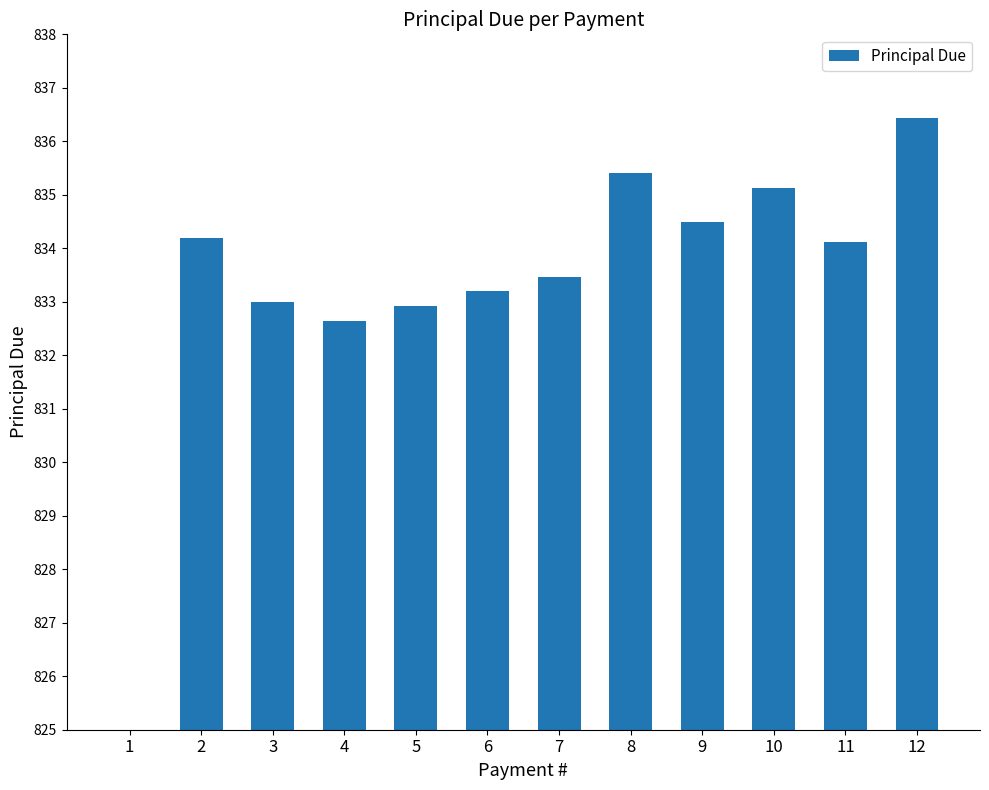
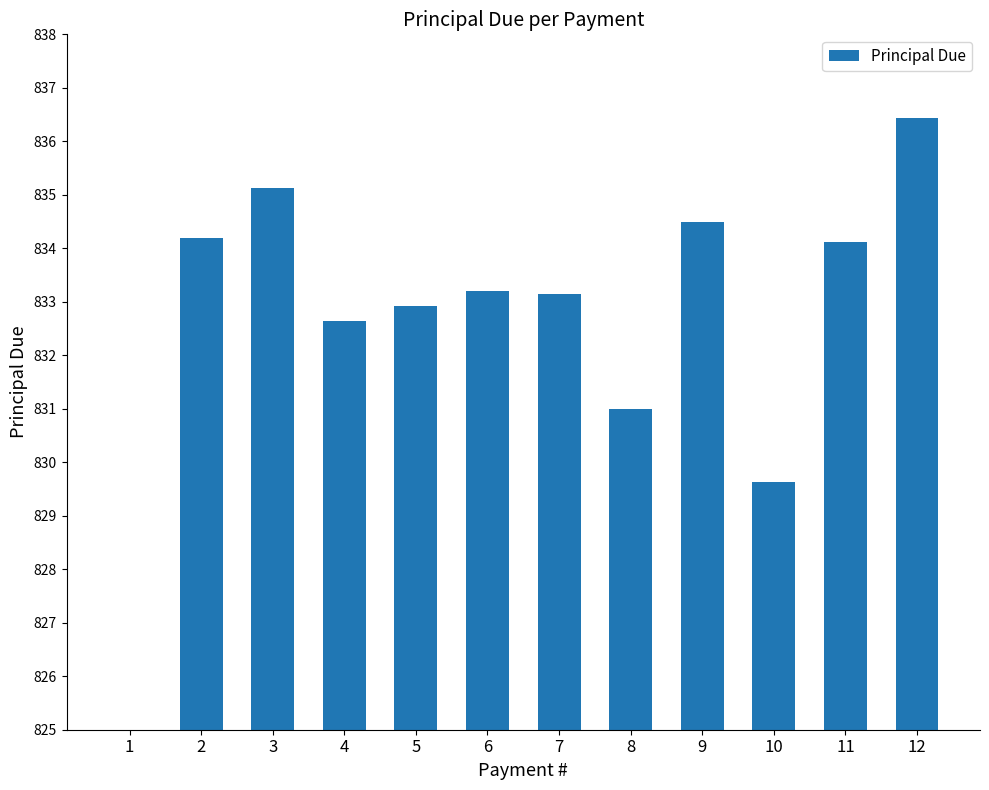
3: 833.0 -> 835.1
7: 833.5 -> 833.2
8: 835.4 -> 831.0
10: 835.1 -> 829.6
